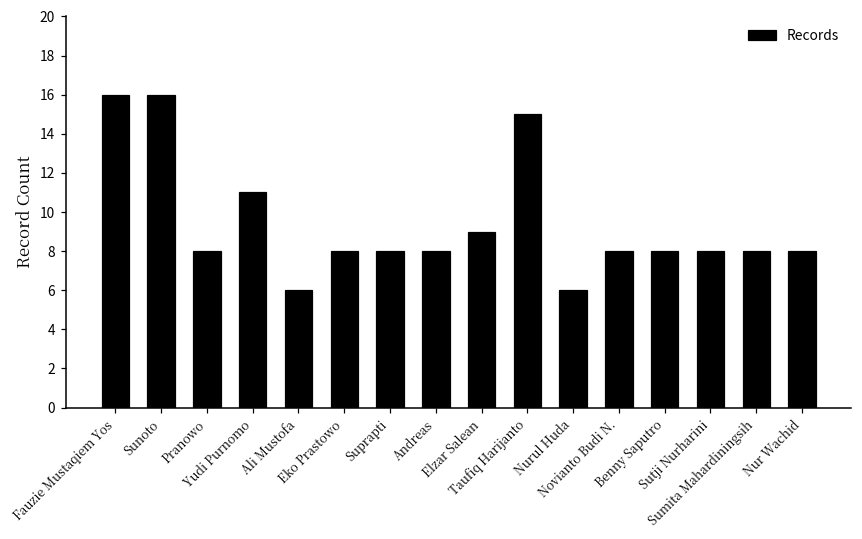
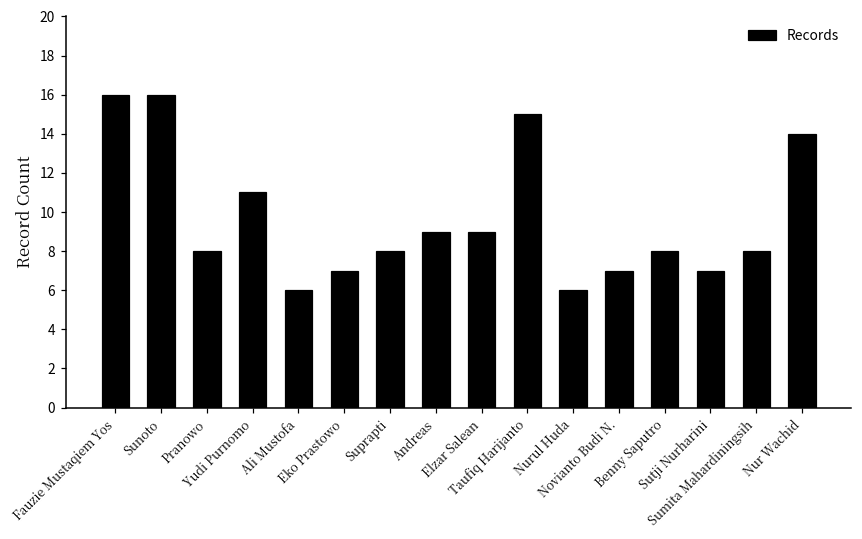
Eko Prastowo: 8 -> 7
Andreas: 8 -> 9
Novianto Budi N.: 8 -> 7
Sutji Nurharini: 8 -> 7
Nur Wachid: 8 -> 14
